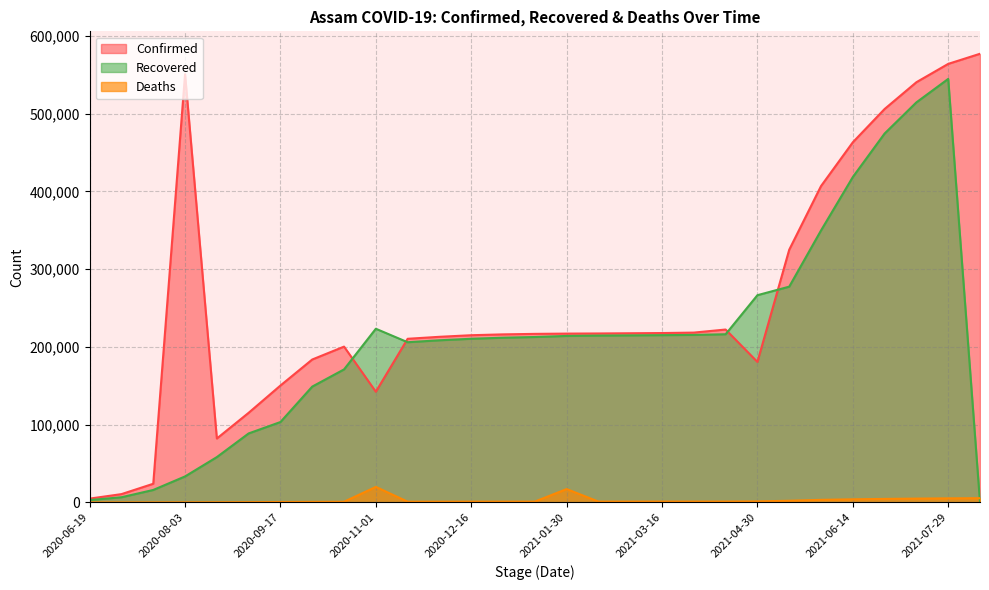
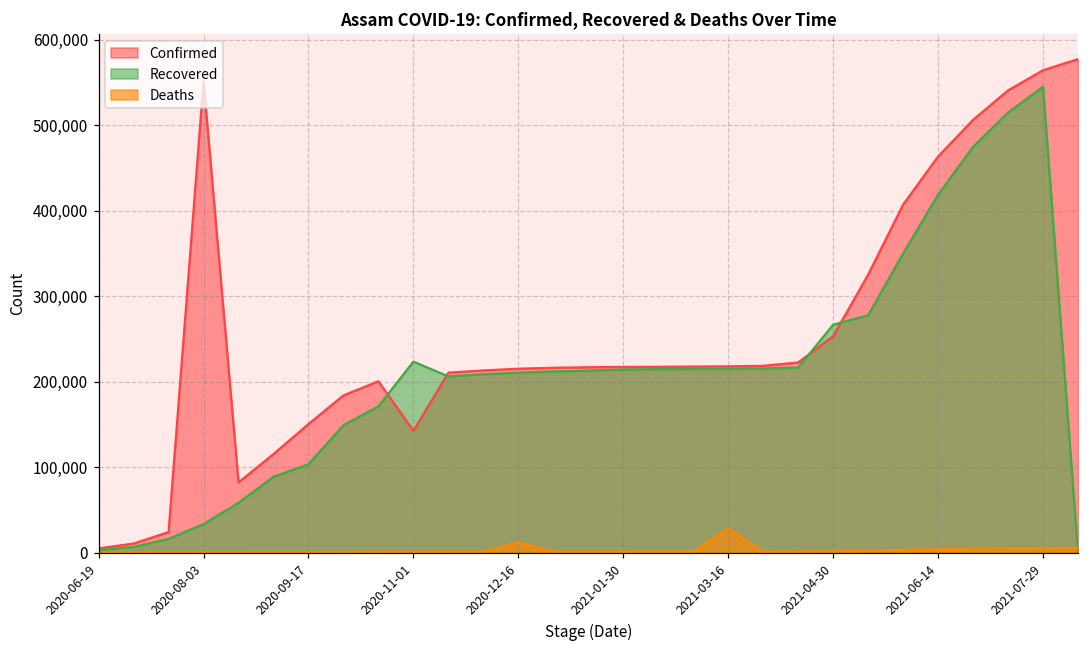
Deaths, 2020-11-01: 20,000 -> 0
Deaths, 2020-12-16: 0 -> 10,000
Deaths, 2021-01-30: 20,000 -> 0
Deaths, 2021-03-16: 0 -> 30,000
Confirmed, 2021-04-30: 180,000 -> 250,000
